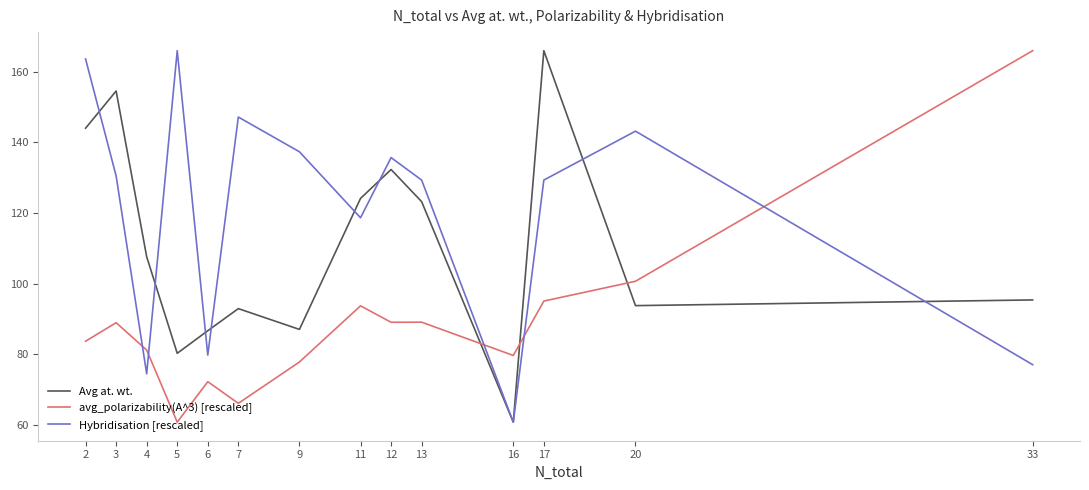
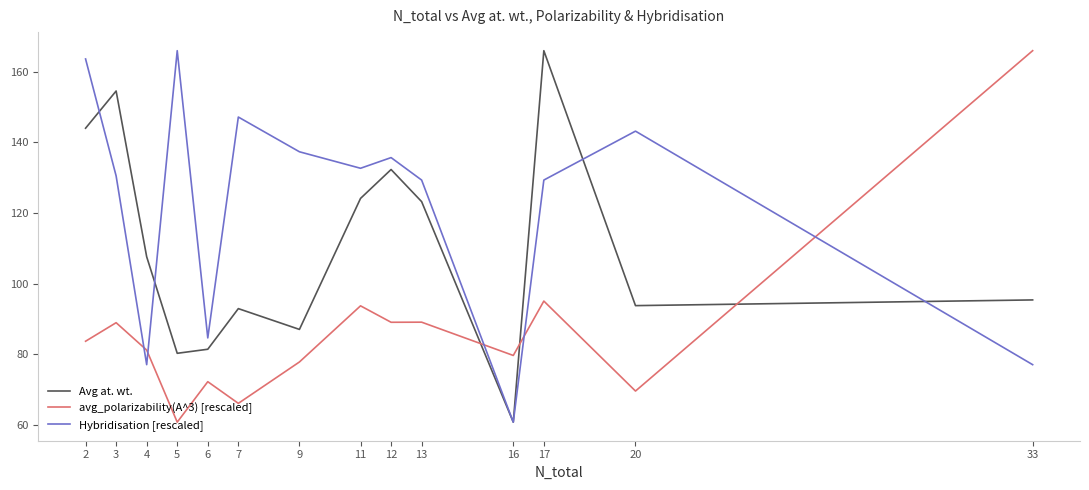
Hybridisation [rescaled], 4: 74 -> 77
Avg at. wt., 6: 87 -> 81
Hybridisation [rescaled], 6: 80 -> 85
Hybridisation [rescaled], 11: 119 -> 133
avg_polarizability(A^3) [rescaled], 20: 101 -> 70
